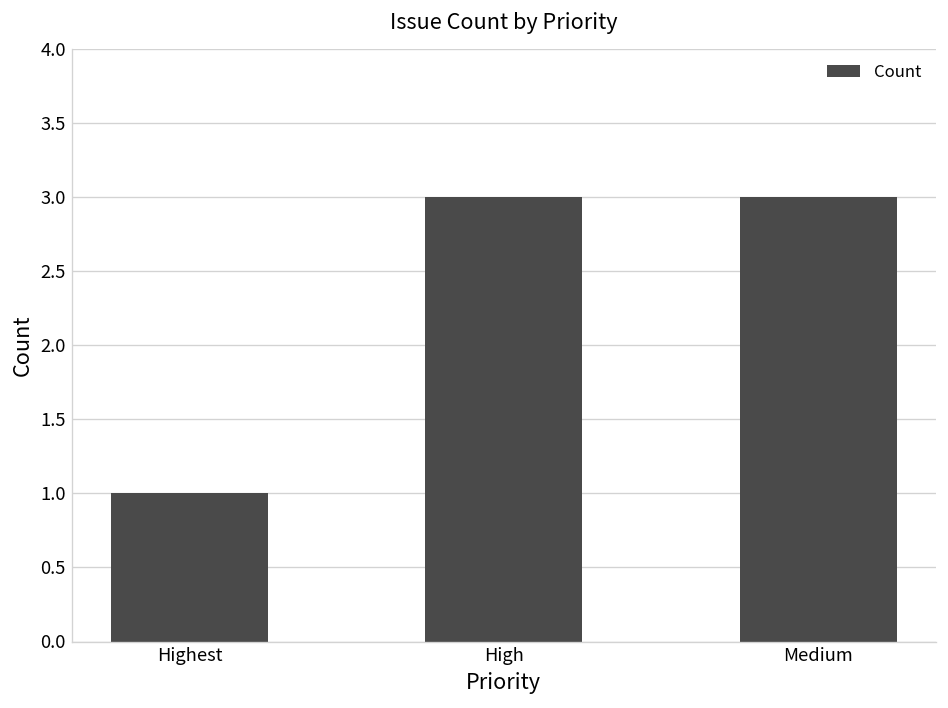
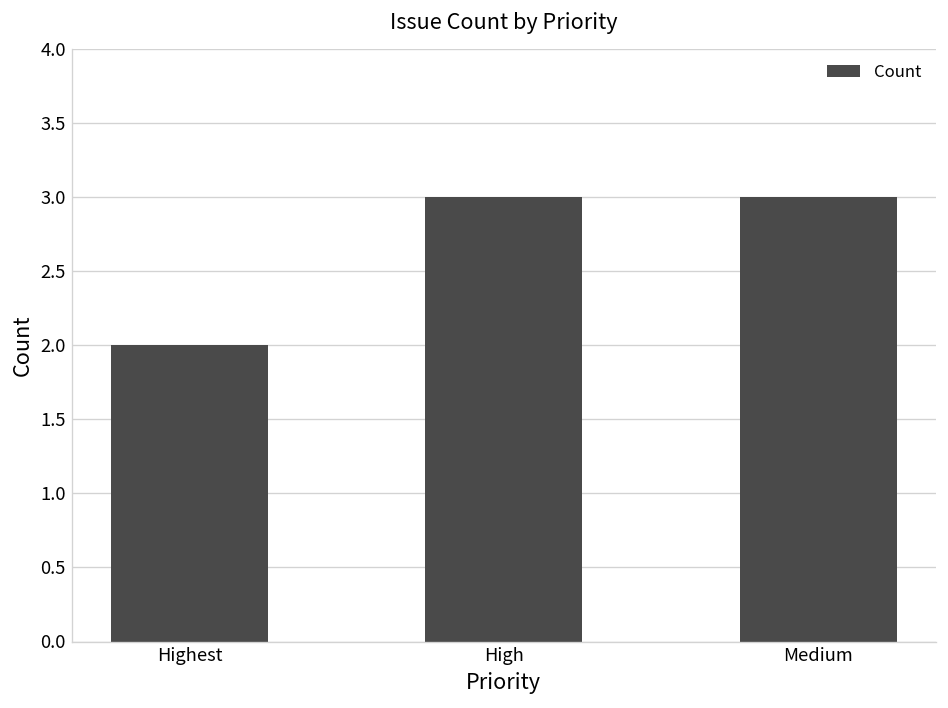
Highest: 1 -> 2
